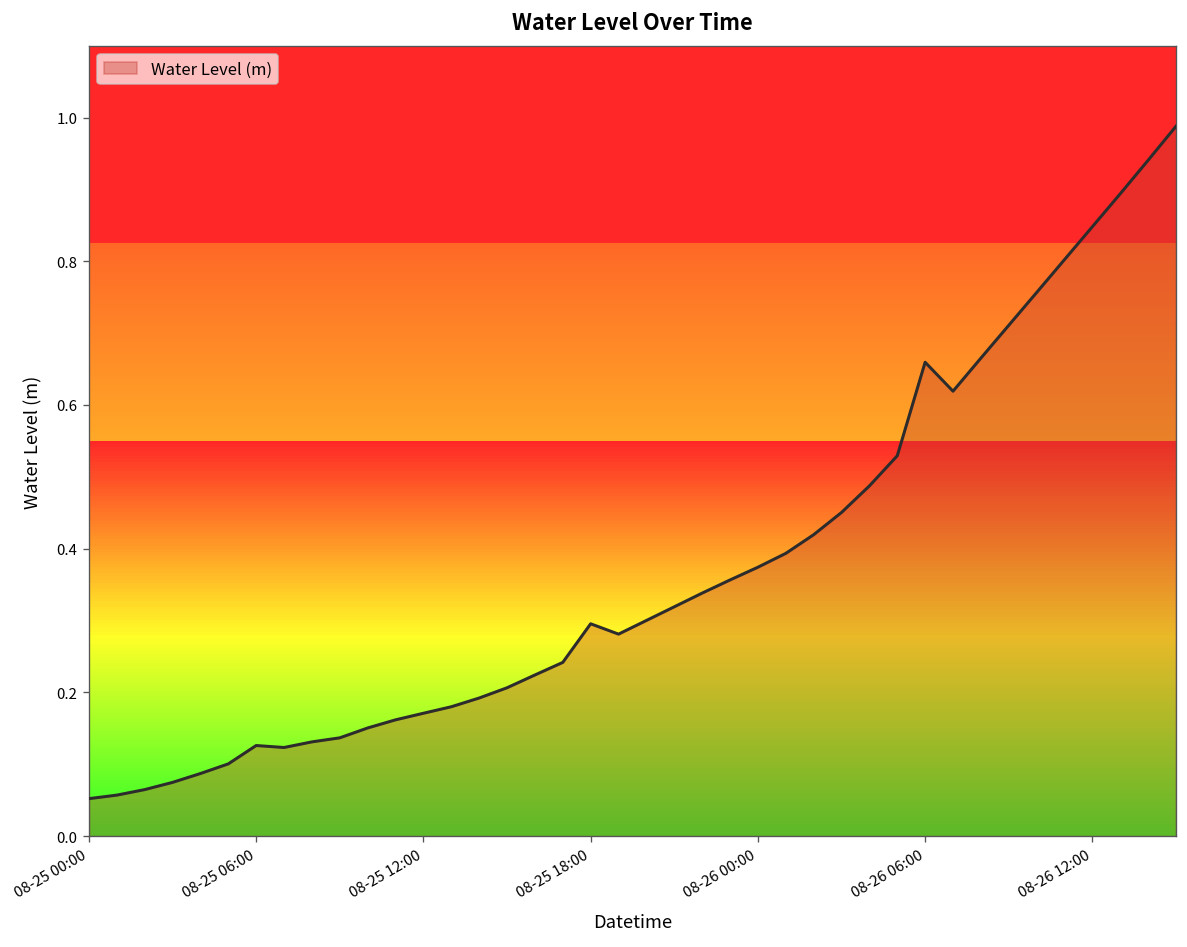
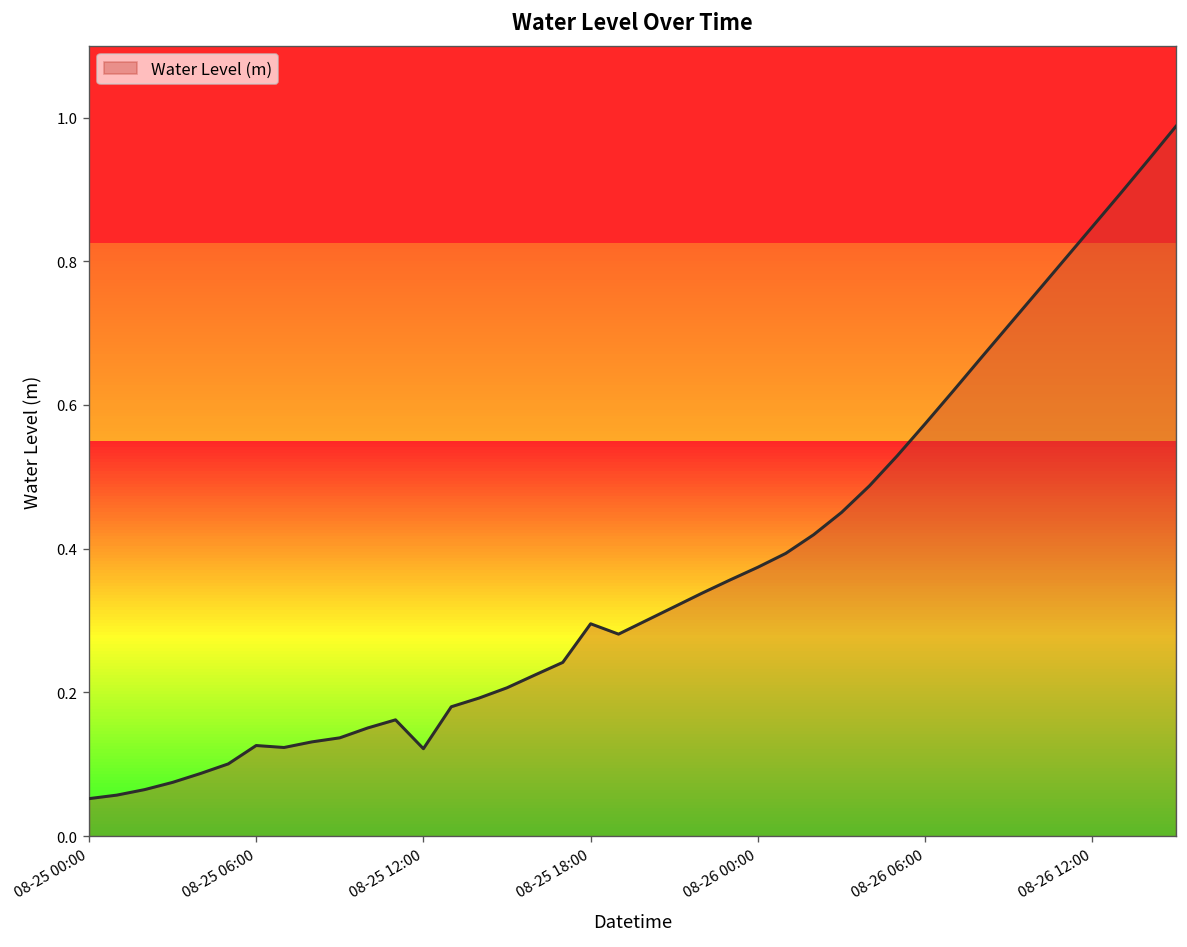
08-25 12:00: 0.17 -> 0.12
08-26 06:00: 0.66 -> 0.57
